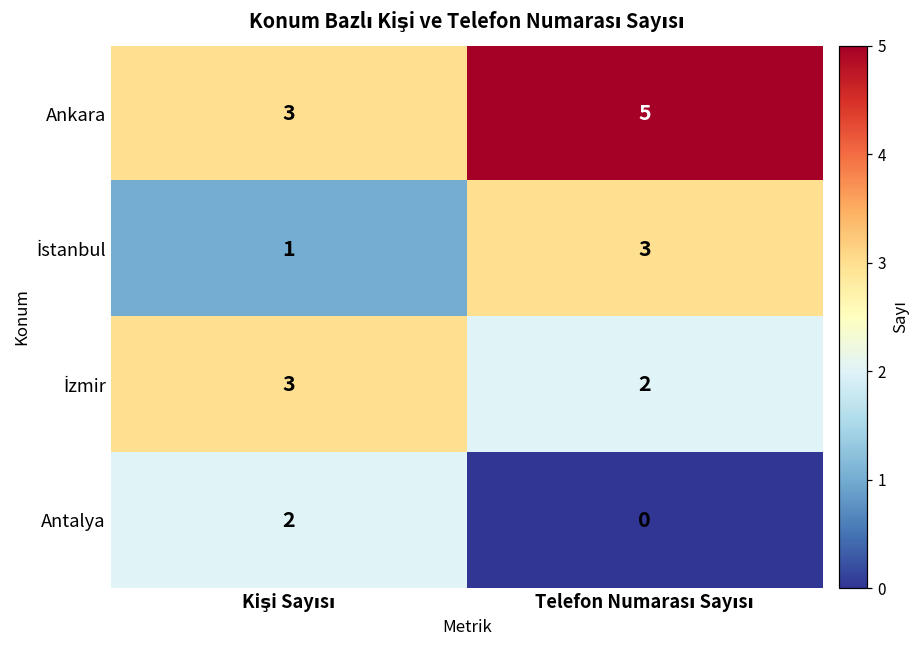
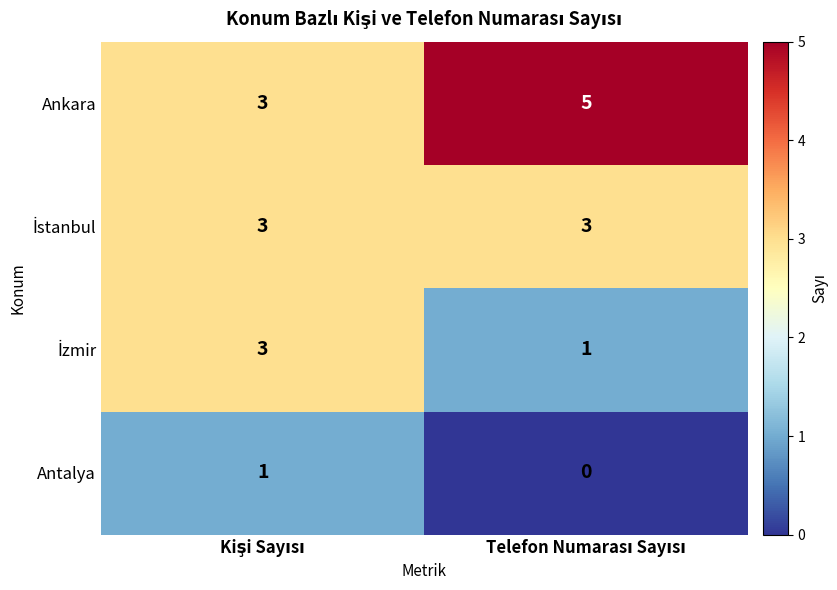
İstanbul, Kişi Sayısı: 1 -> 3
İzmir, Telefon Numarası Sayısı: 2 -> 1
Antalya, Kişi Sayısı: 2 -> 1
